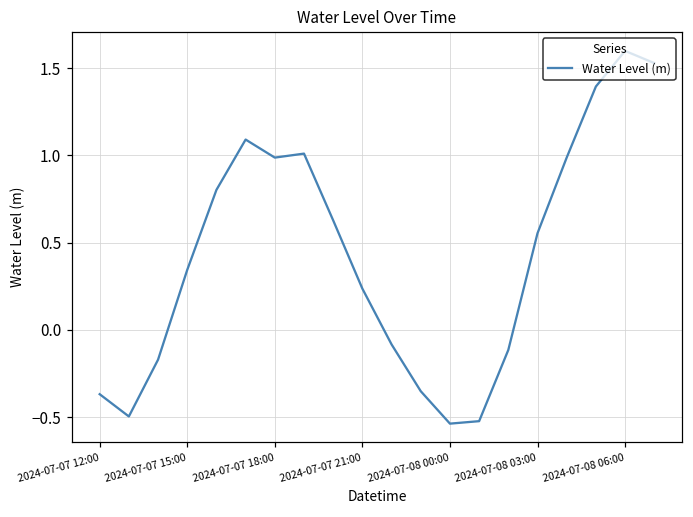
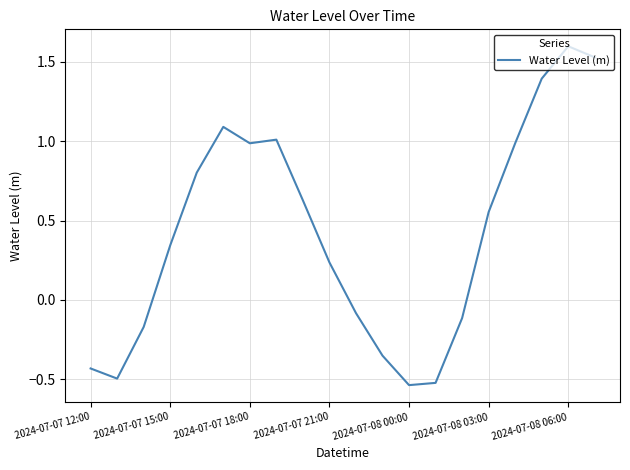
2024-07-07 12:00: -0.37 -> -0.43
